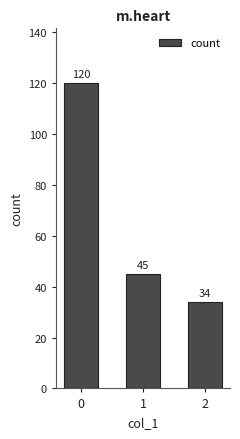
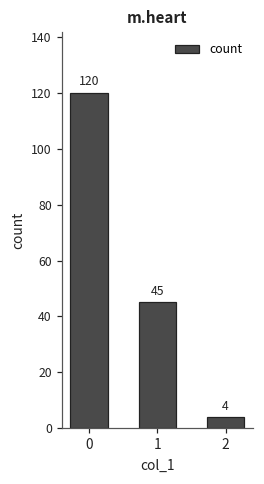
2: 34 -> 4
